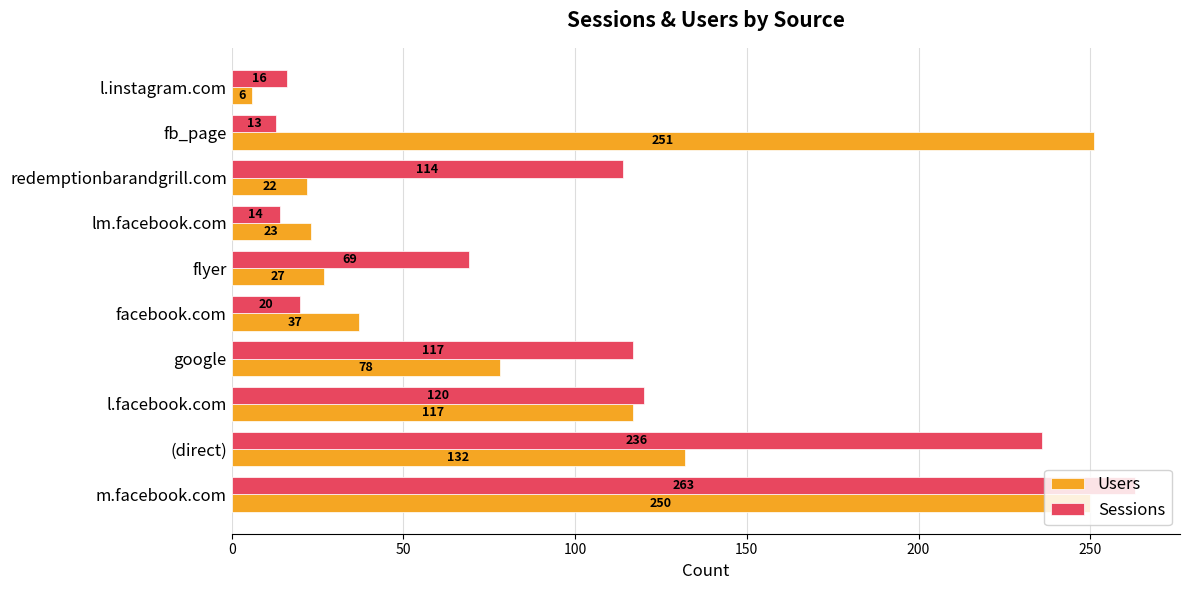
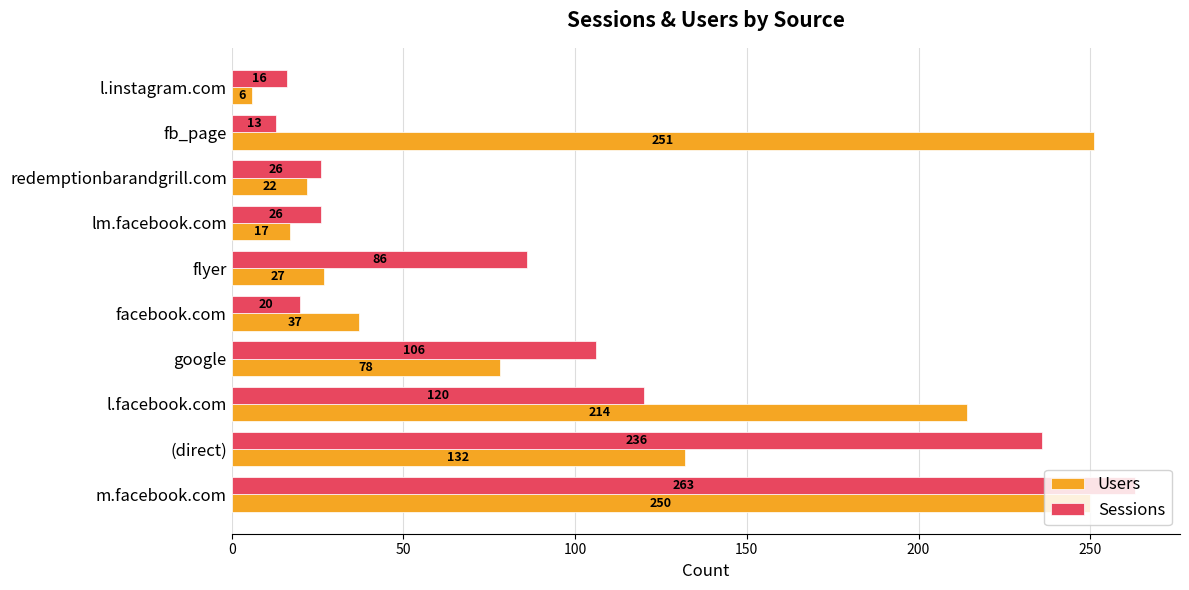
Sessions, redemptionbarandgrill.com: 114 -> 26
Sessions, lm.facebook.com: 14 -> 26
Users, lm.facebook.com: 23 -> 17
Sessions, flyer: 69 -> 86
Sessions, google: 117 -> 106
Users, l.facebook.com: 117 -> 214
